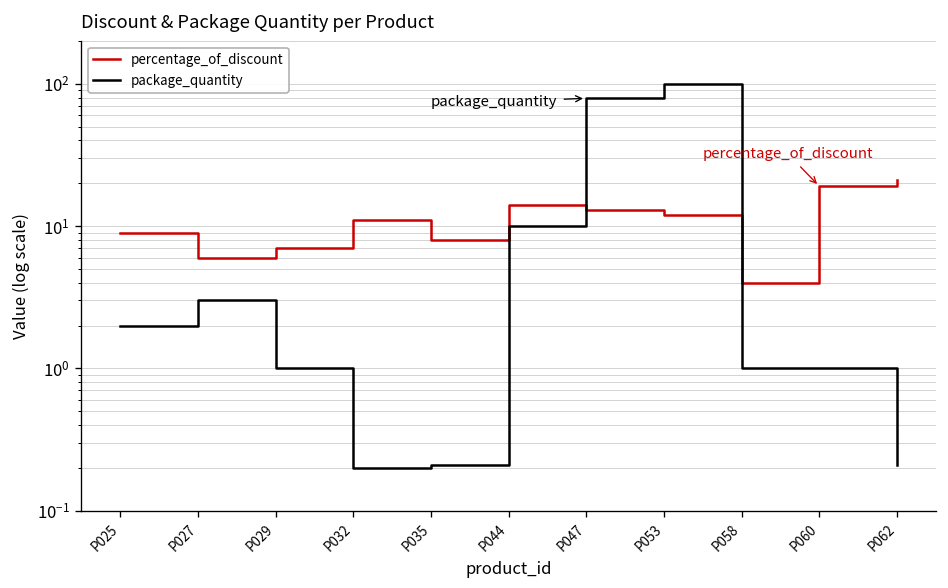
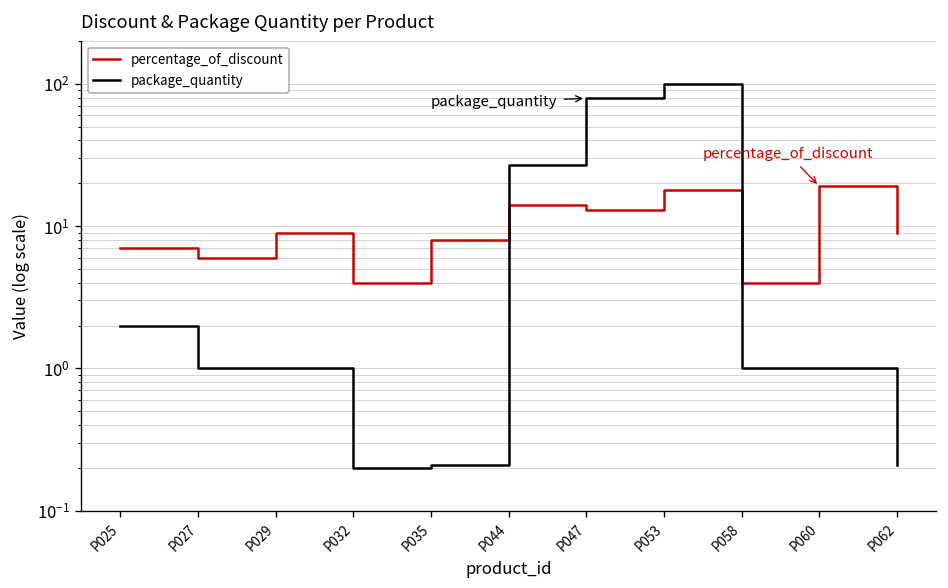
percentage_of_discount, P025: 9 -> 7
package_quantity, P027: 3 -> 1
percentage_of_discount, P029: 7 -> 9
percentage_of_discount, P032: 11 -> 4
package_quantity, P044: 10 -> 27
percentage_of_discount, P053: 12 -> 18
percentage_of_discount, P062: 21 -> 9
